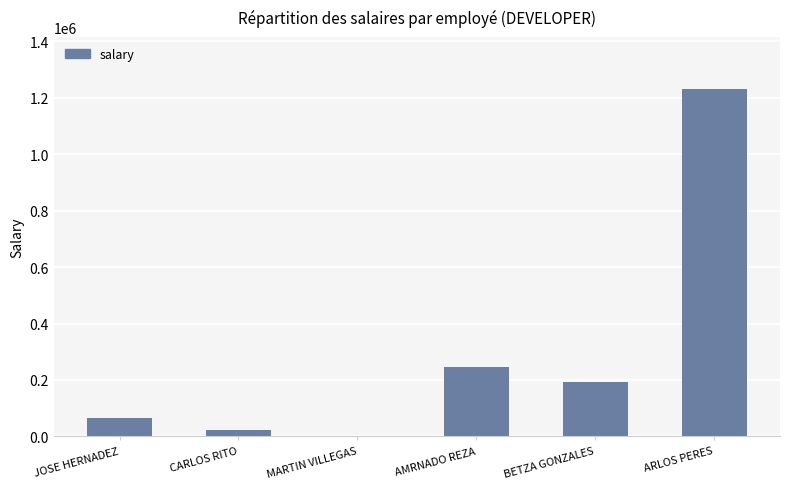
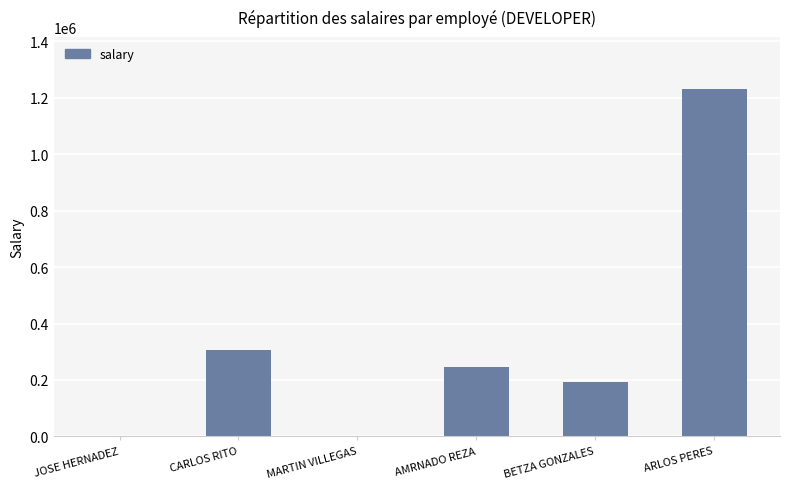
JOSE HERNADEZ: 70000 -> 0
CARLOS RITO: 20000 -> 310000
